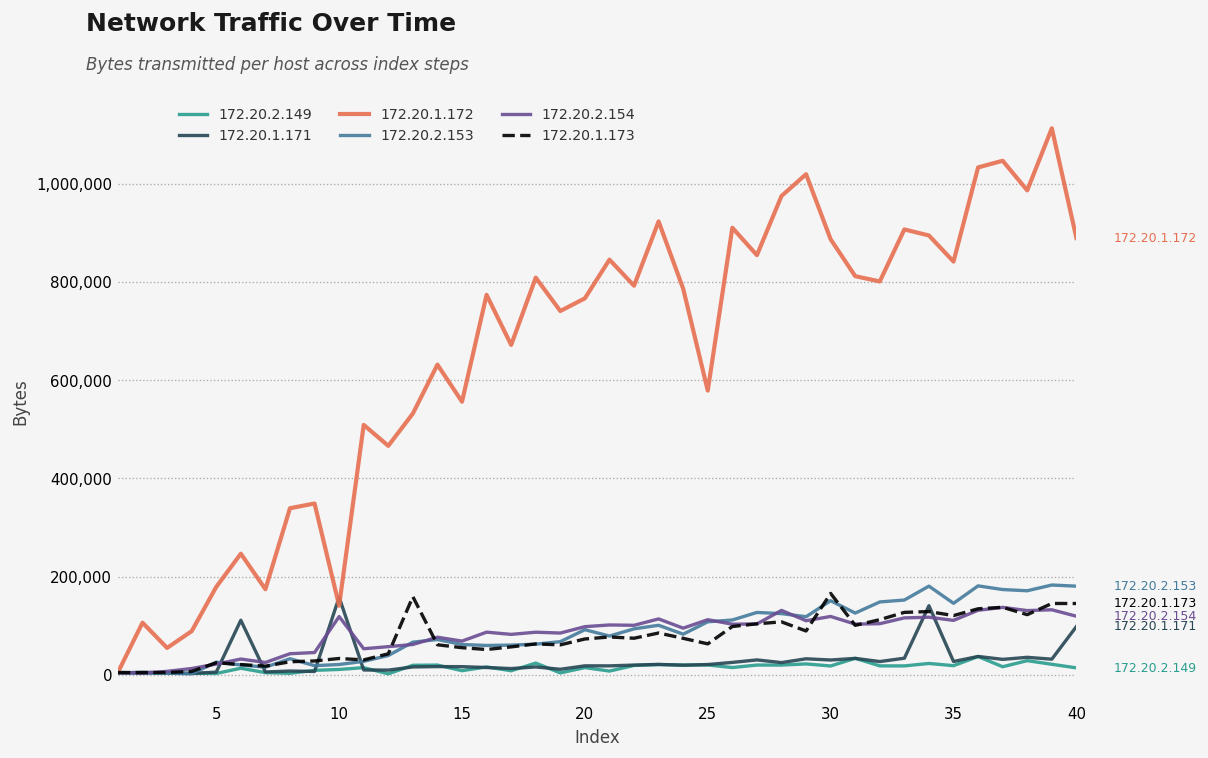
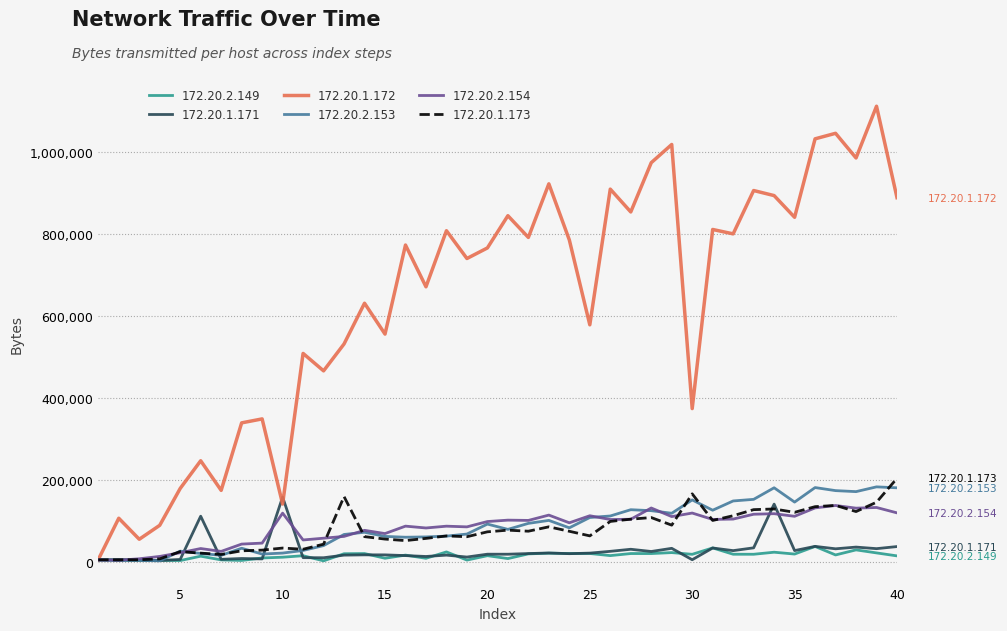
172.20.1.171, 30: 30,000 -> 10,000
172.20.1.172, 30: 890,000 -> 370,000
172.20.1.171, 40: 100,000 -> 40,000
172.20.1.173, 40: 150,000 -> 200,000
